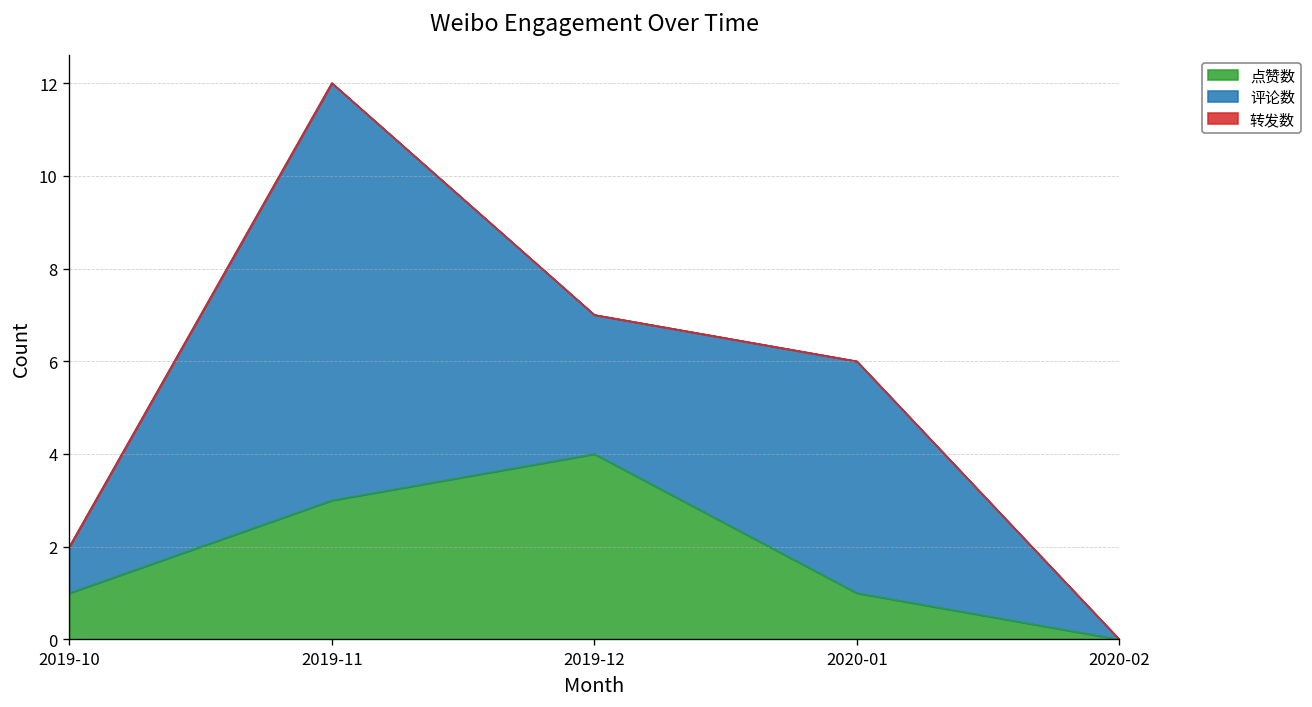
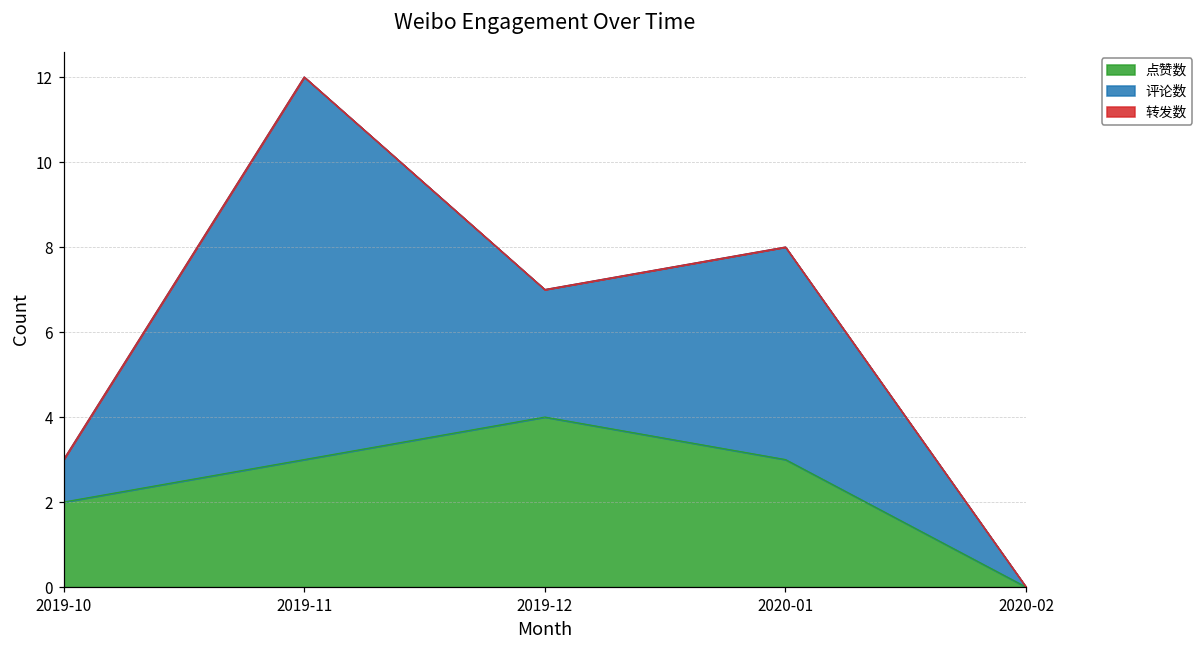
点赞数, 2019-10: 1 -> 2
点赞数, 2020-01: 1 -> 3
